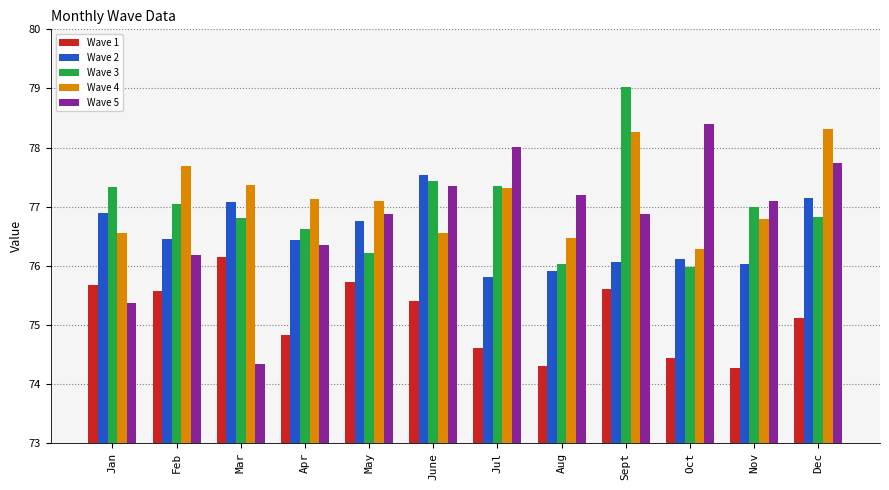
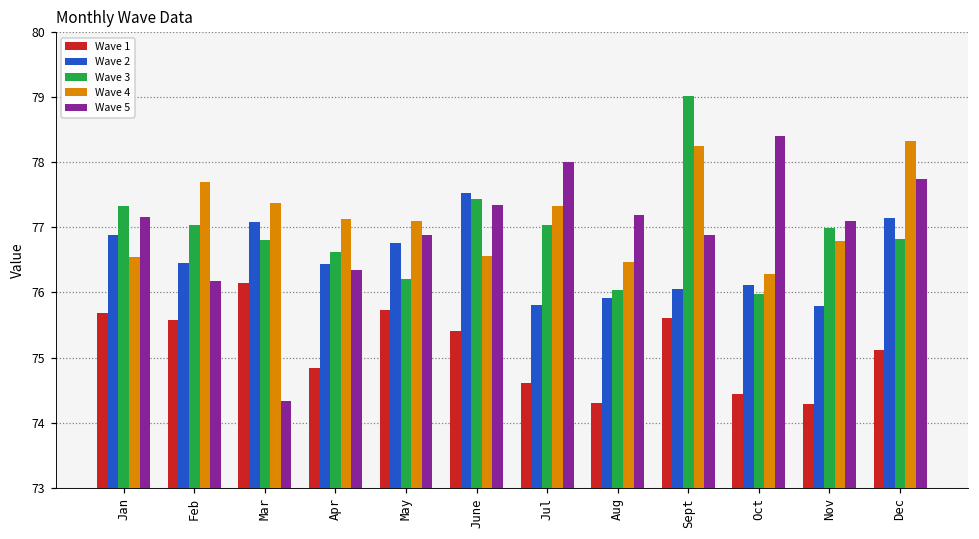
Wave 5, Jan: 75.4 -> 77.2
Wave 3, Jul: 77.4 -> 77.0
Wave 2, Nov: 76.0 -> 75.8
